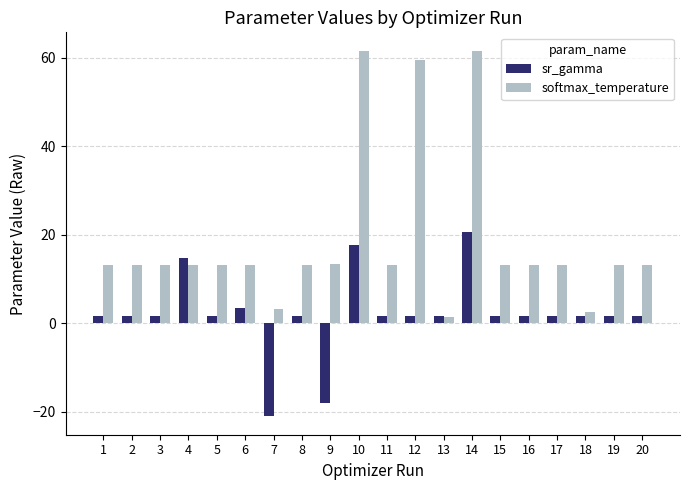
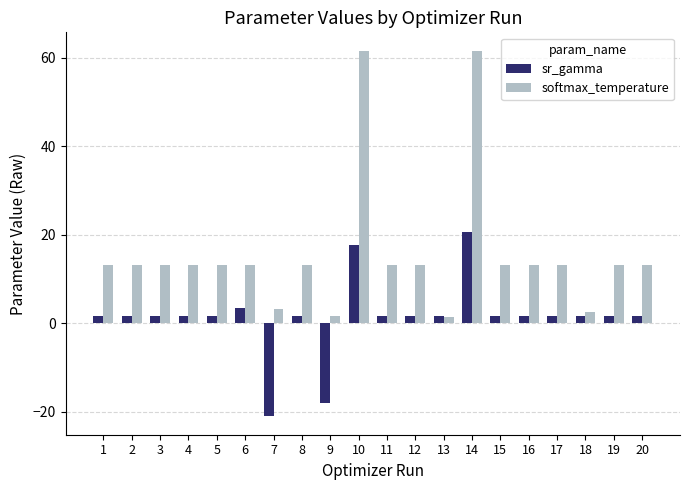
sr_gamma, 4: 15 -> 2
softmax_temperature, 9: 13 -> 2
softmax_temperature, 12: 60 -> 13
